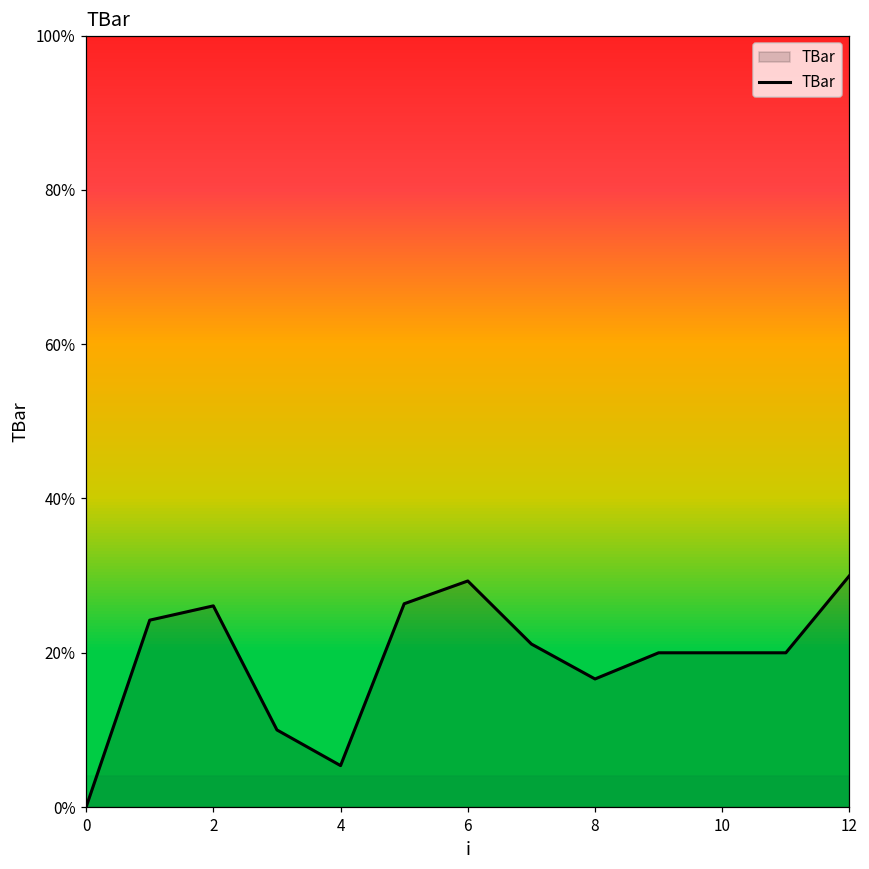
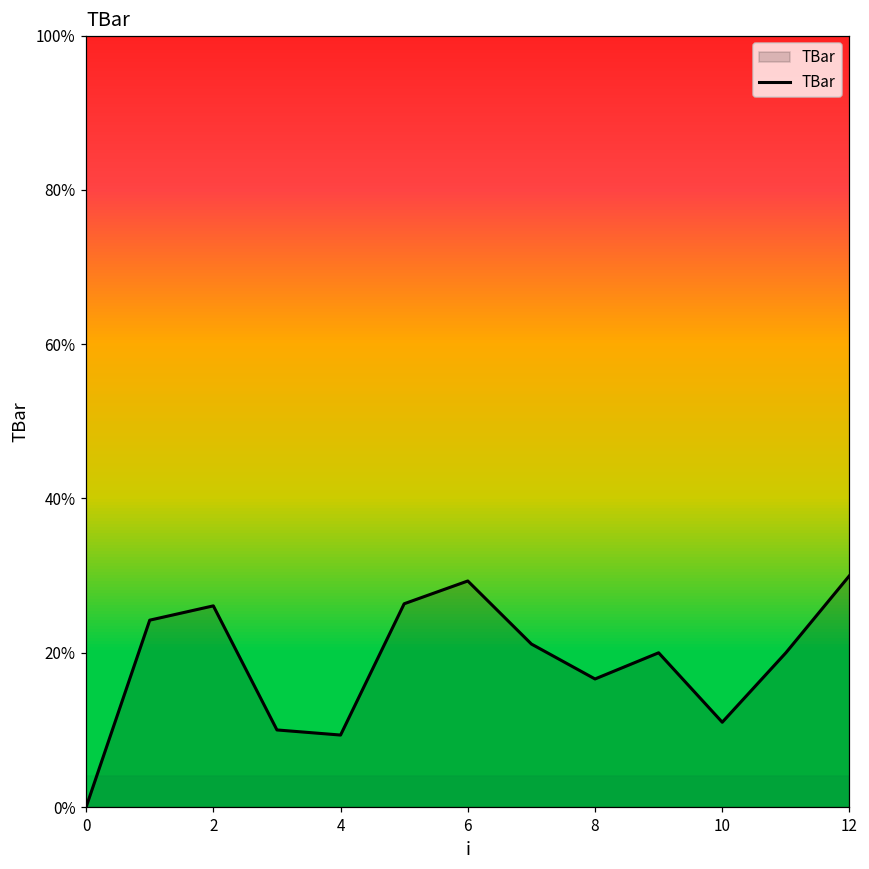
TBar, 4: 5% -> 9%
TBar, 10: 20% -> 11%
